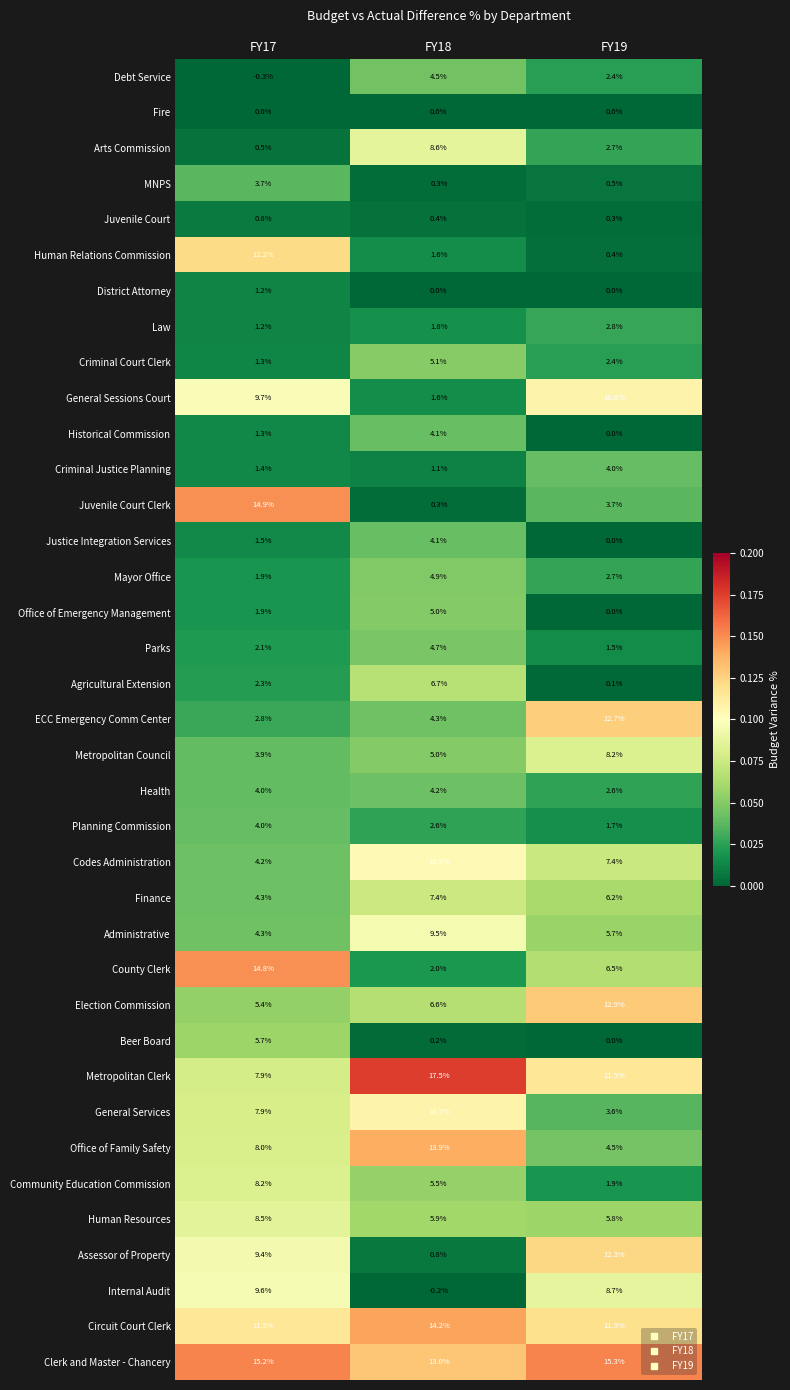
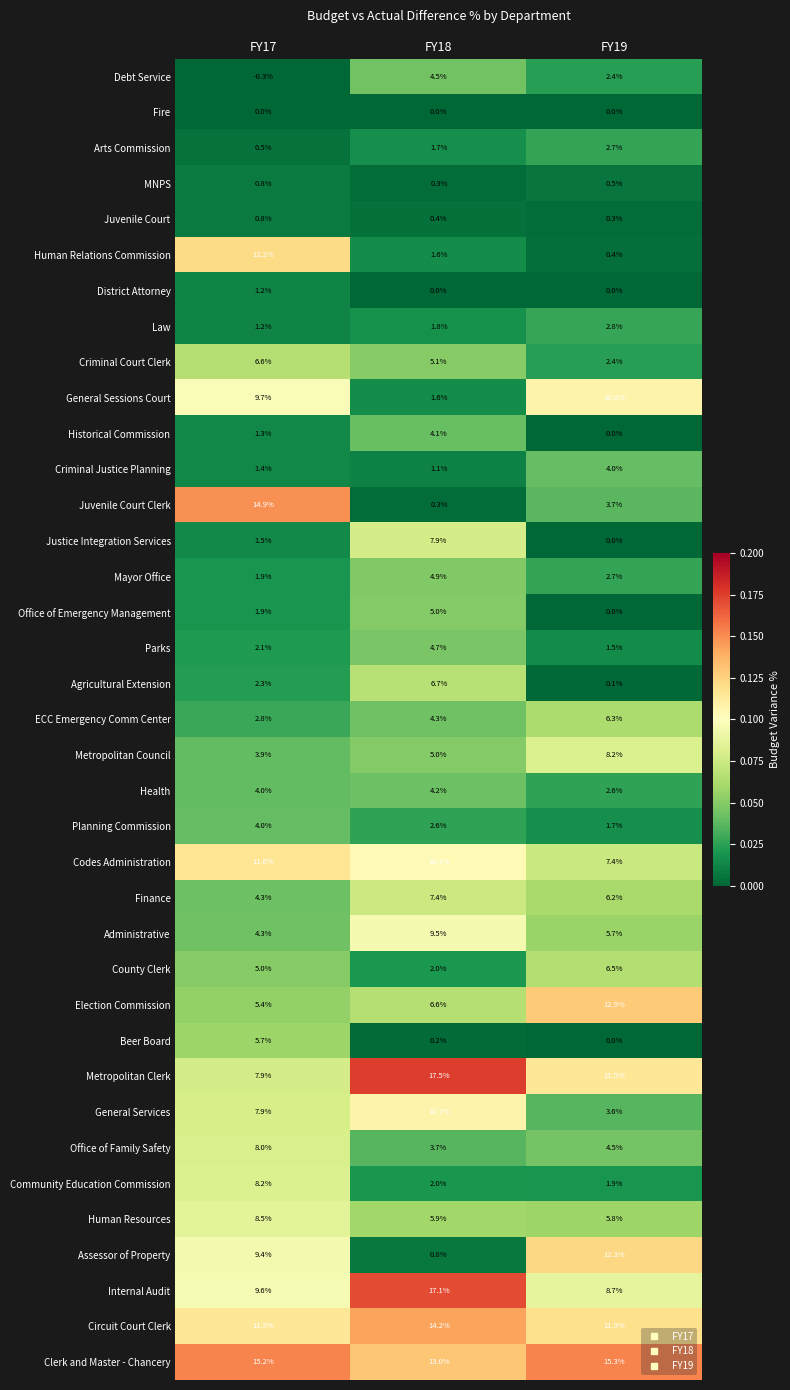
Arts Commission, FY18: 8.6% -> 1.7%
MNPS, FY17: 3.7% -> 0.8%
Criminal Court Clerk, FY17: 1.3% -> 6.6%
Justice Integration Services, FY18: 4.1% -> 7.9%
ECC Emergency Comm Center, FY19: 12.7% -> 6.3%
Codes Administration, FY17: 4.2% -> 11.6%
County Clerk, FY17: 14.8% -> 5.0%
Office of Family Safety, FY18: 13.9% -> 3.7%
Community Education Commission, FY18: 5.5% -> 2.0%
Internal Audit, FY18: -0.2% -> 17.1%
